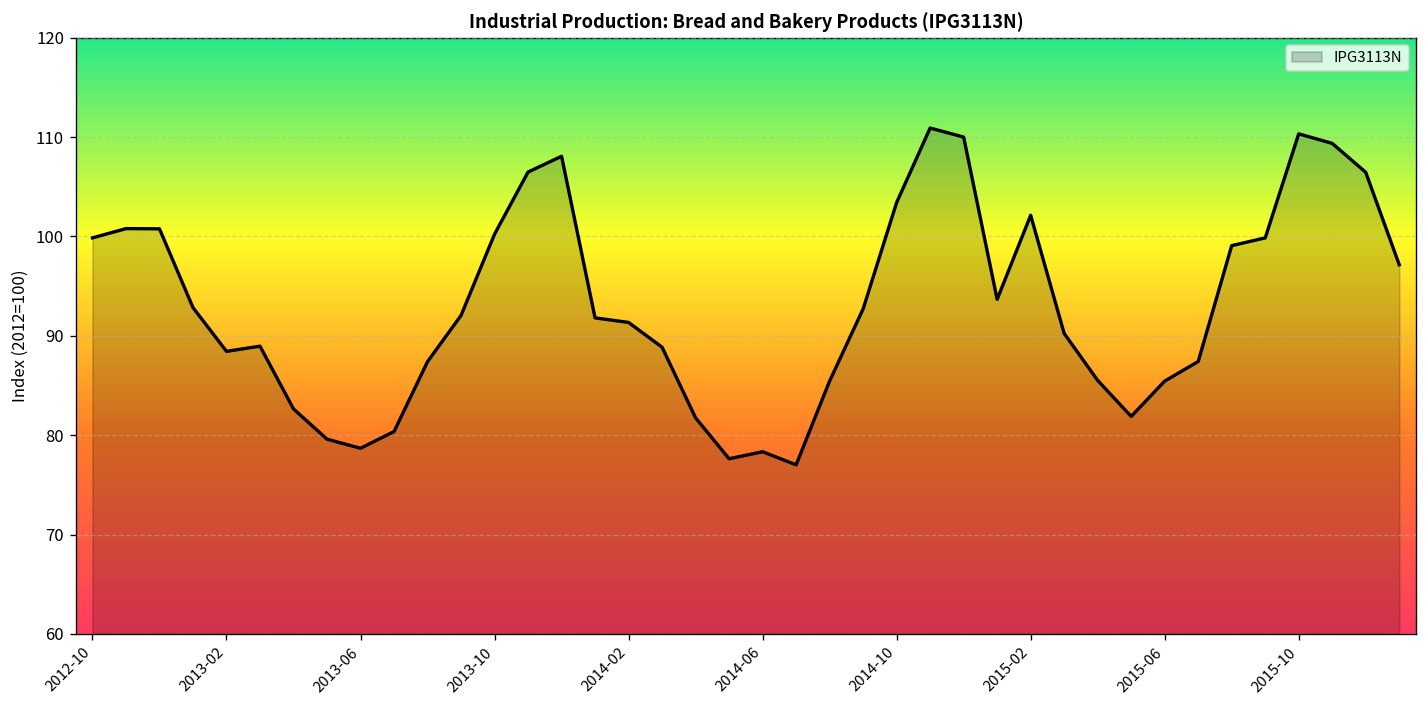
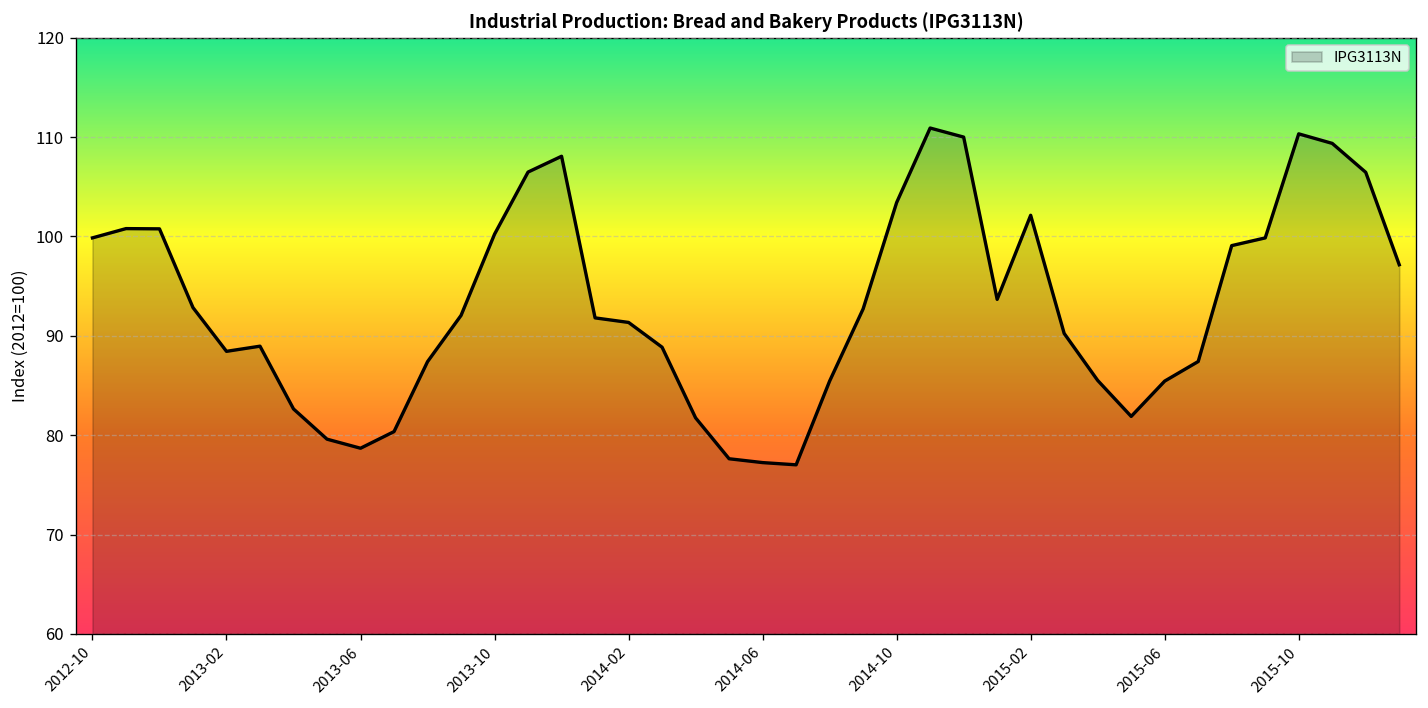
2014-06: 78 -> 77
